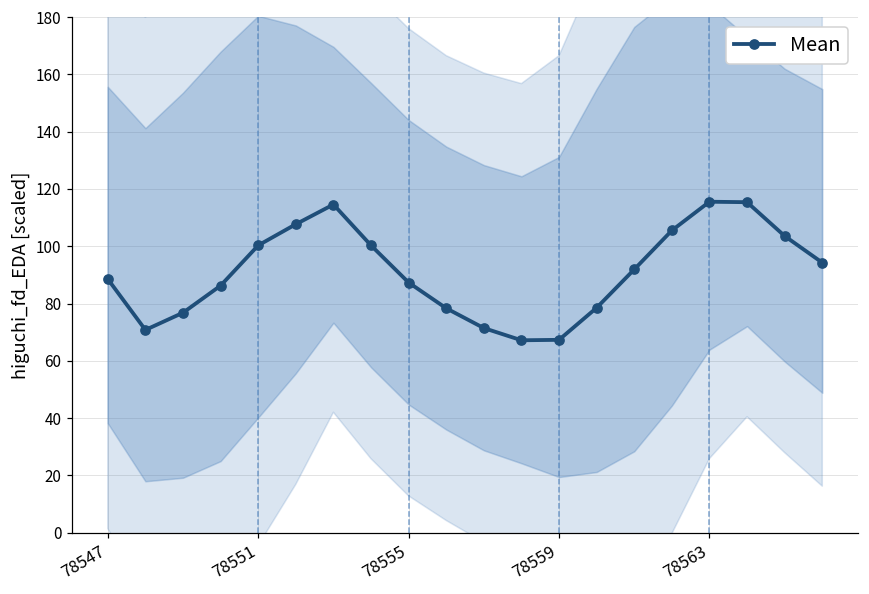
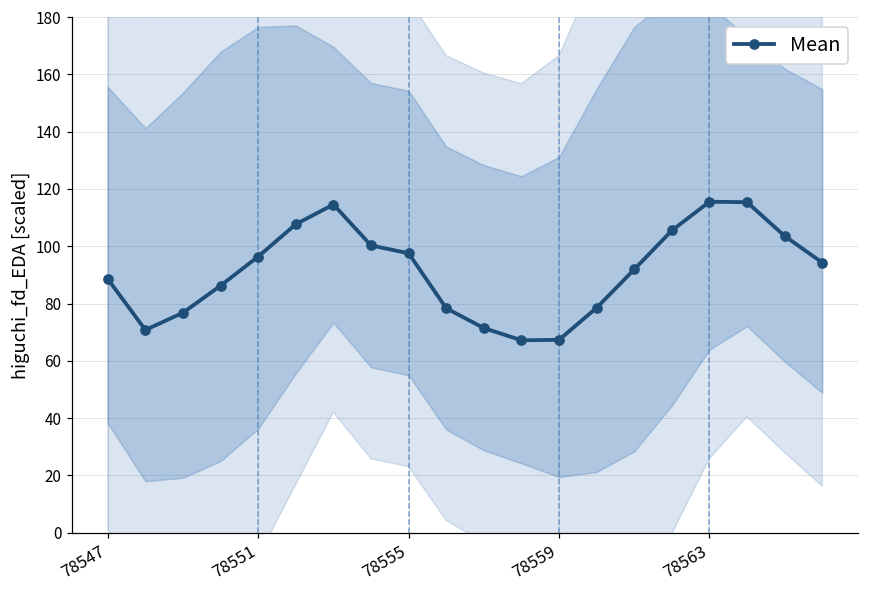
Mean, 78551: 100 -> 96
Mean, 78555: 87 -> 98
